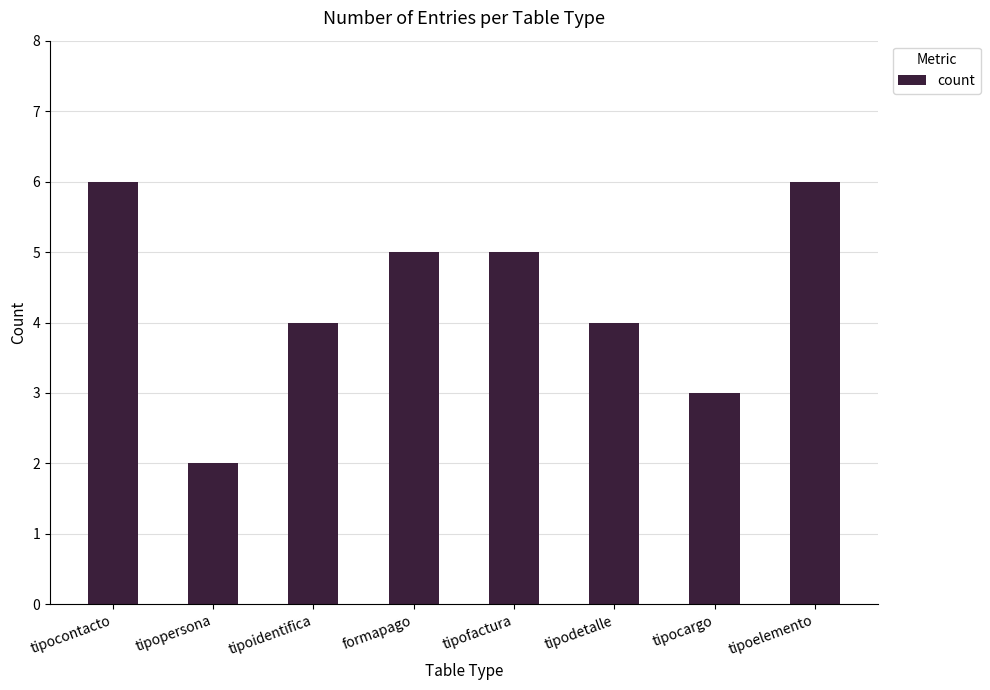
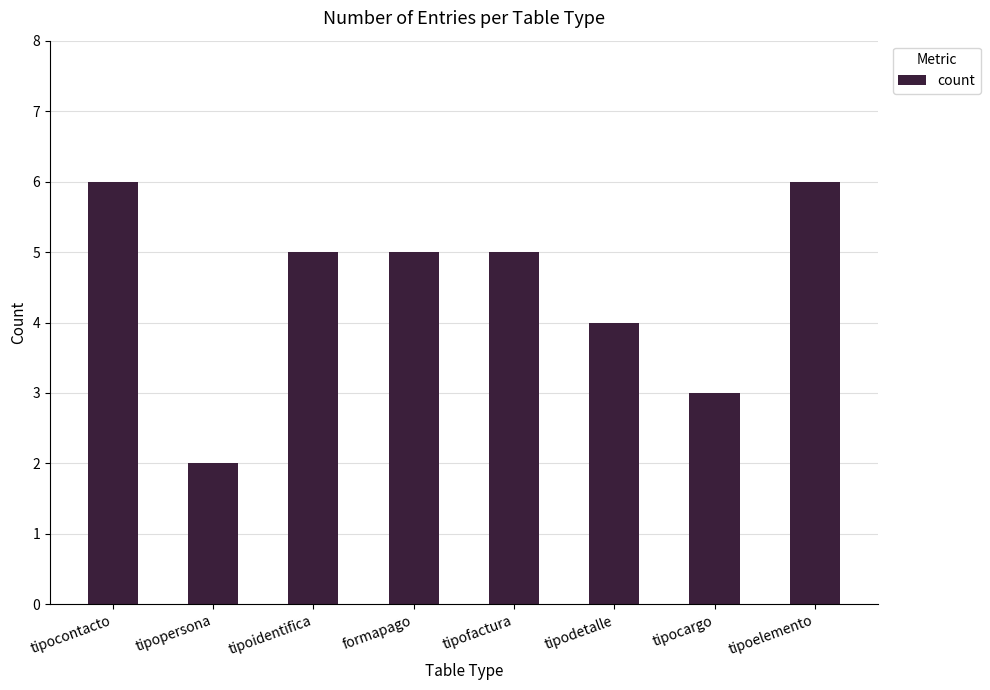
tipoidentifica: 4 -> 5
